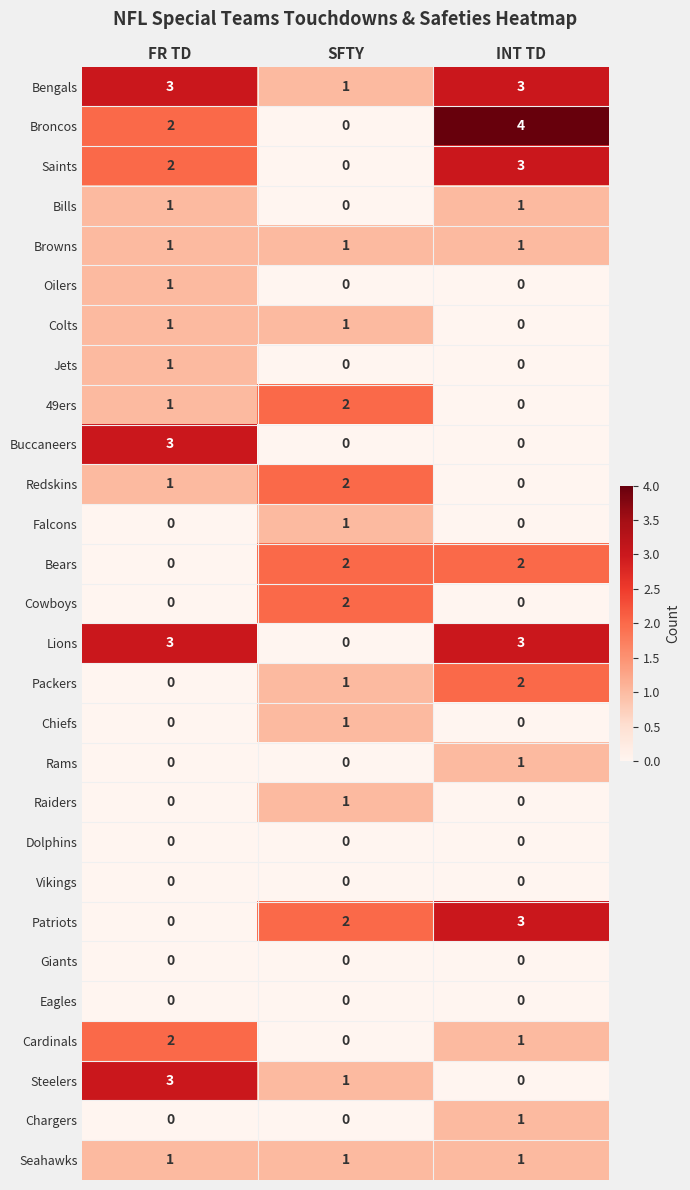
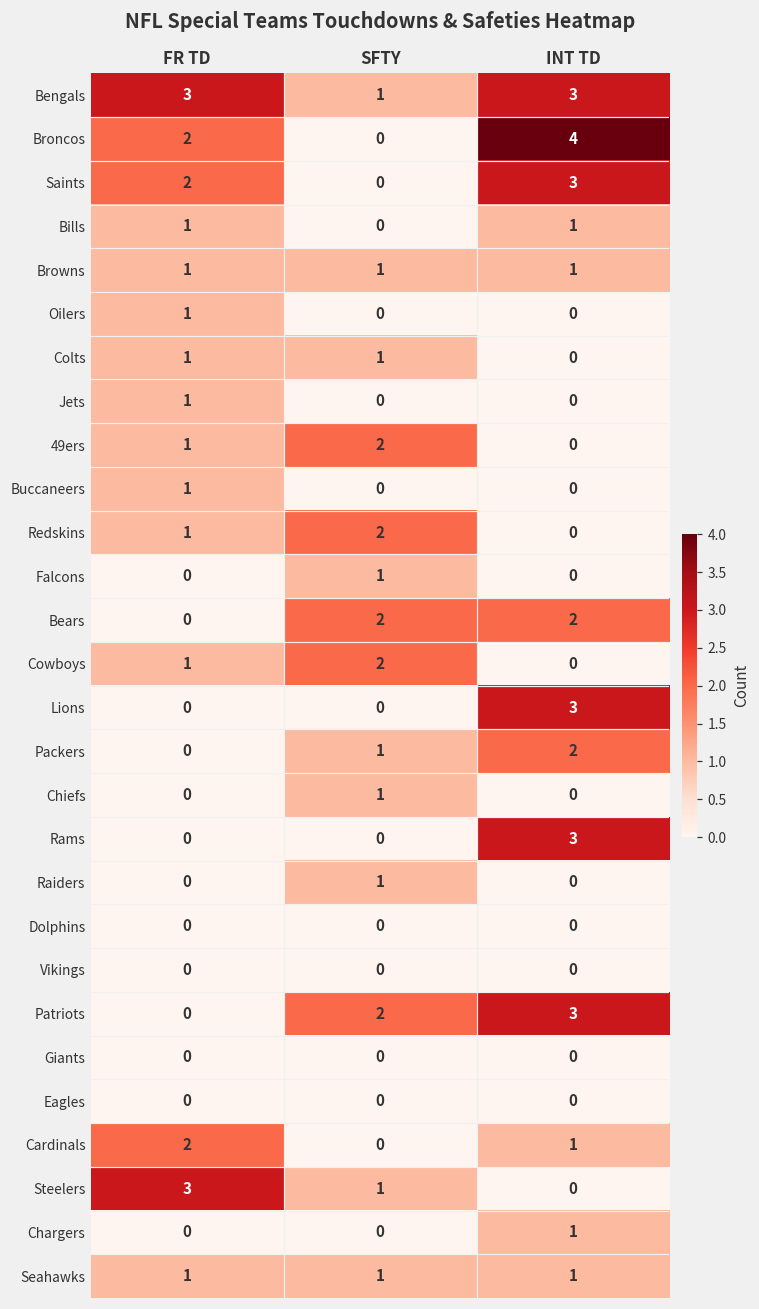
Buccaneers, FR TD: 3 -> 1
Cowboys, FR TD: 0 -> 1
Lions, FR TD: 3 -> 0
Rams, INT TD: 1 -> 3
